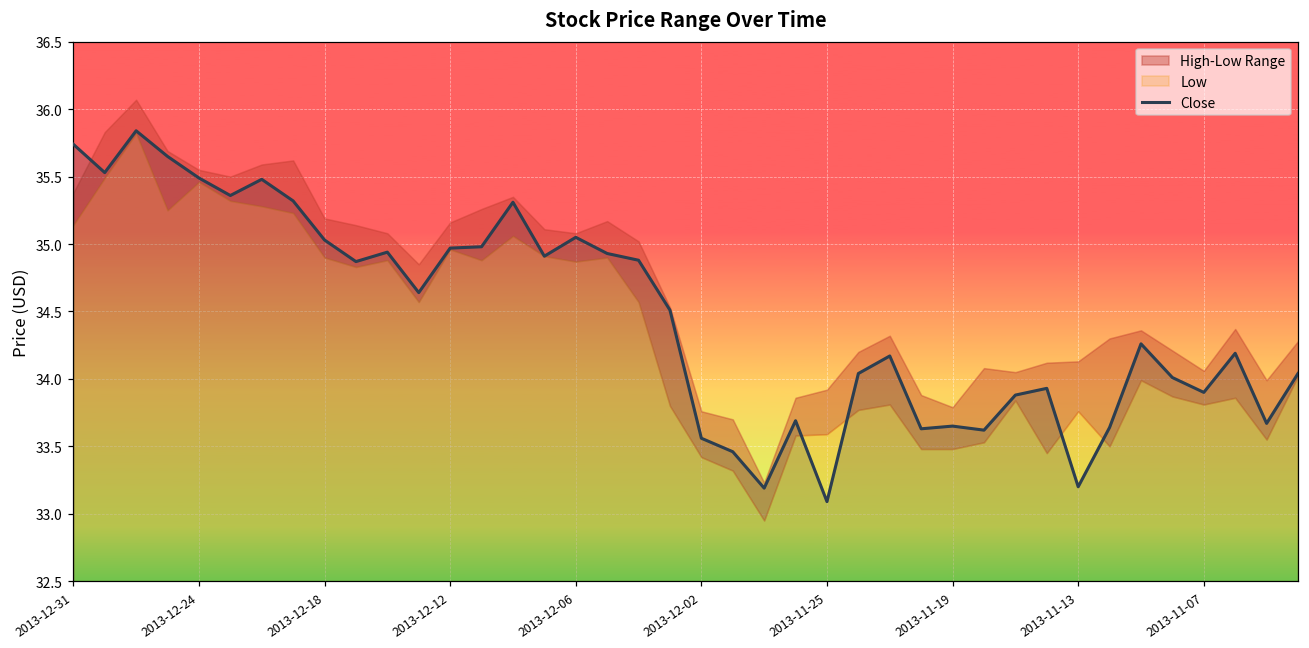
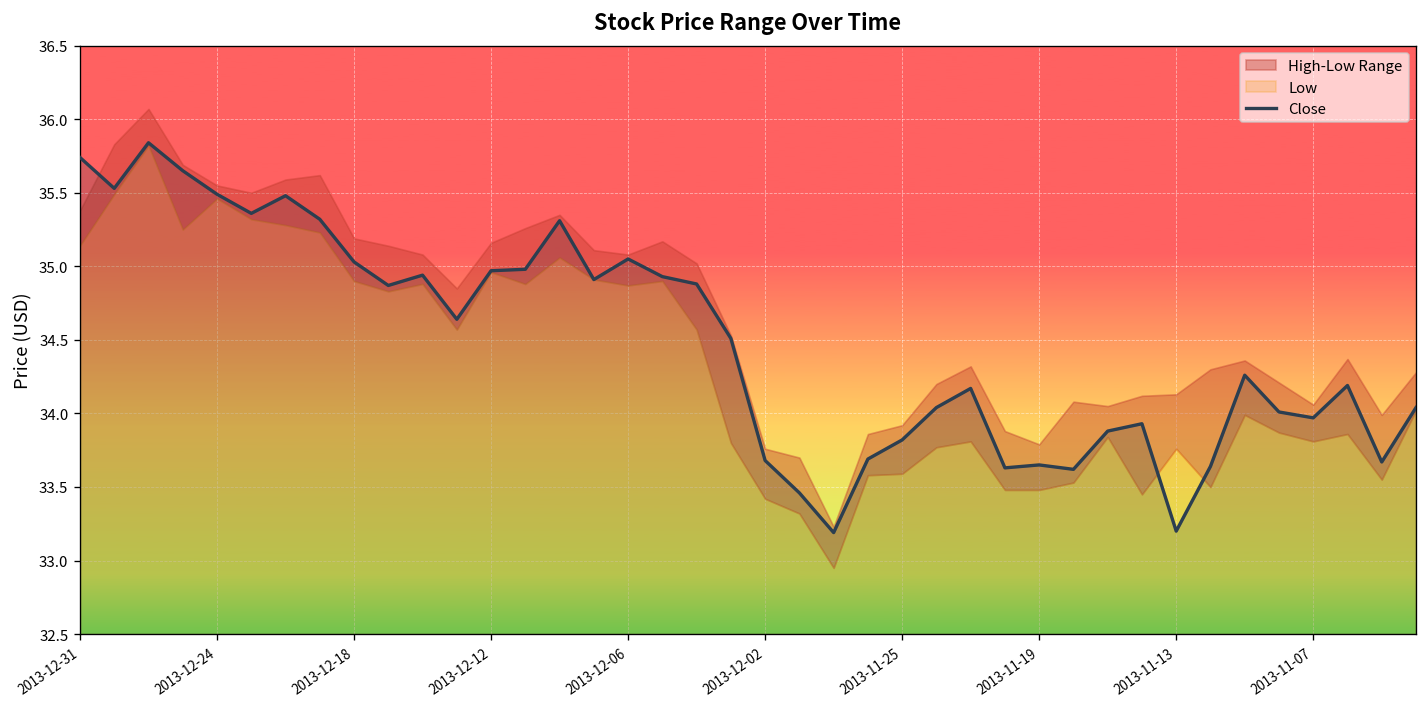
Close, 2013-12-02: 33.56 -> 33.68
Close, 2013-11-25: 33.09 -> 33.82
Close, 2013-11-07: 33.90 -> 33.97
